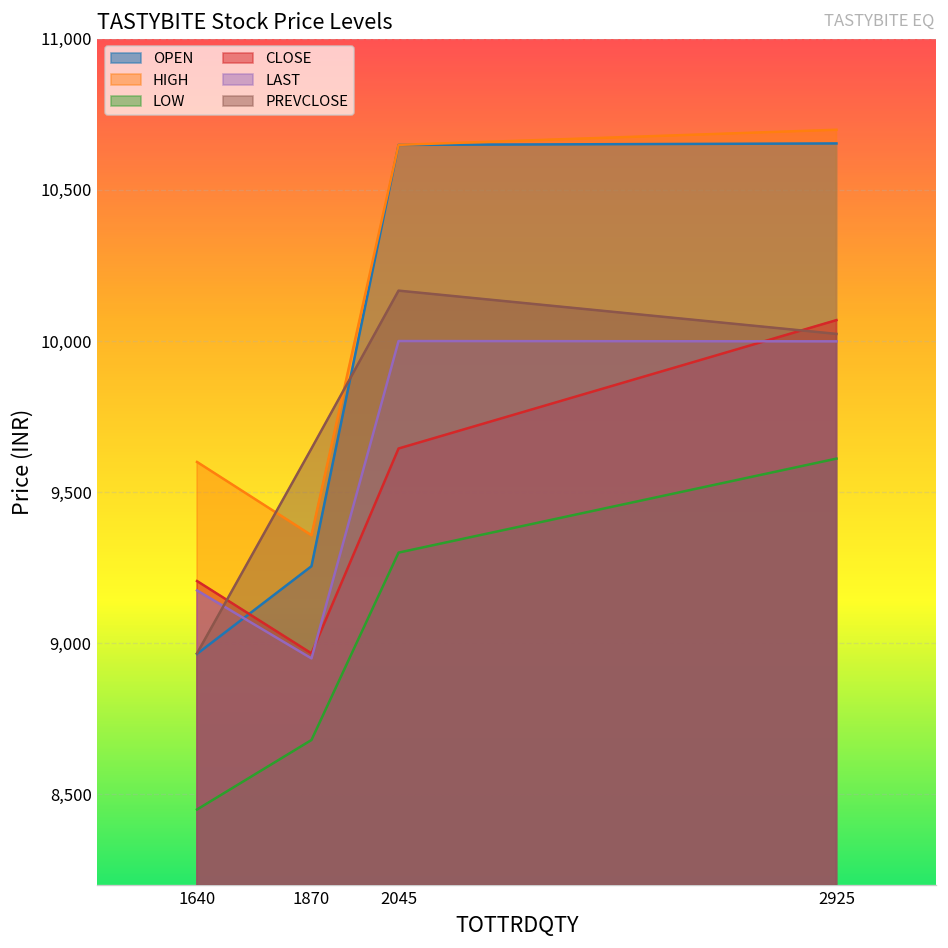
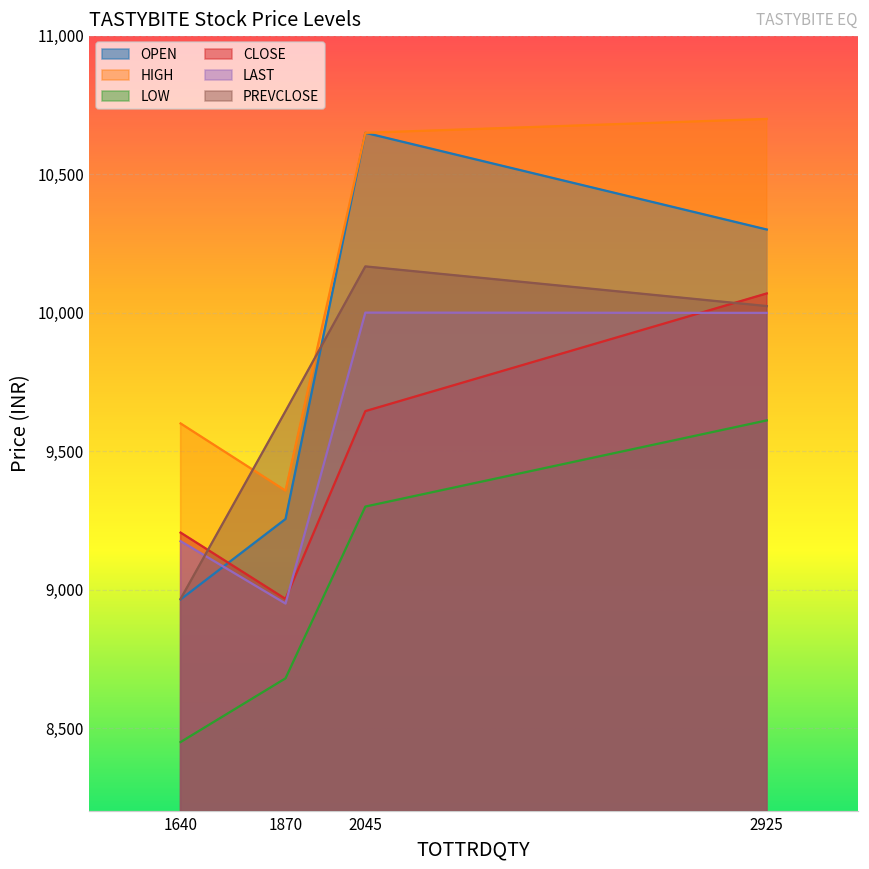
OPEN, 2925: 10,650 -> 10,300
